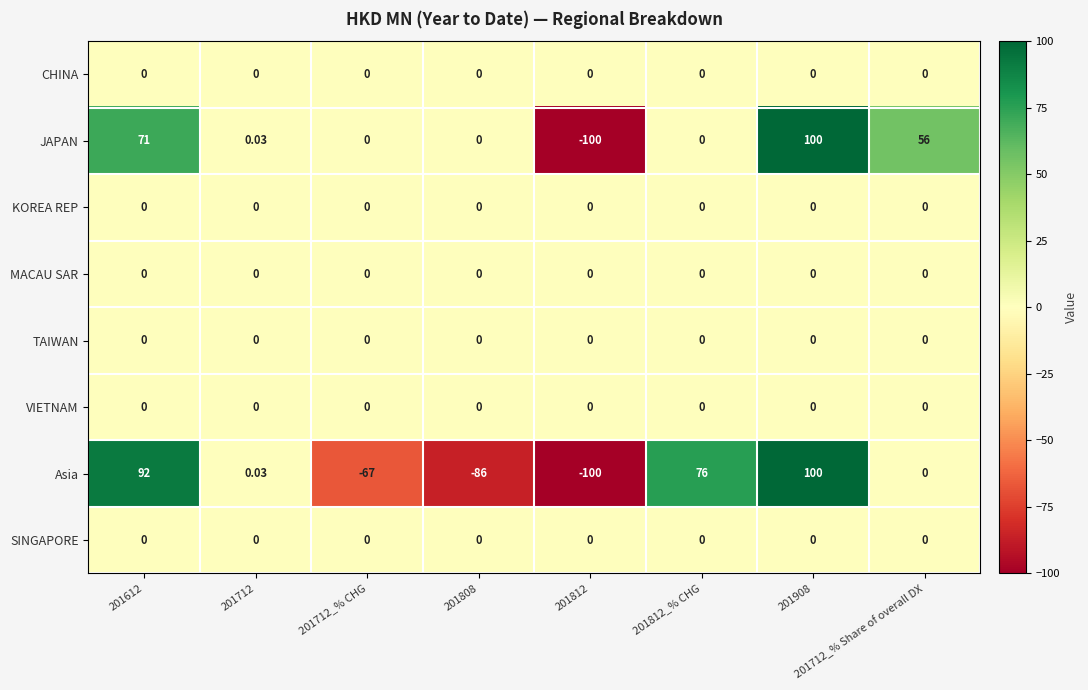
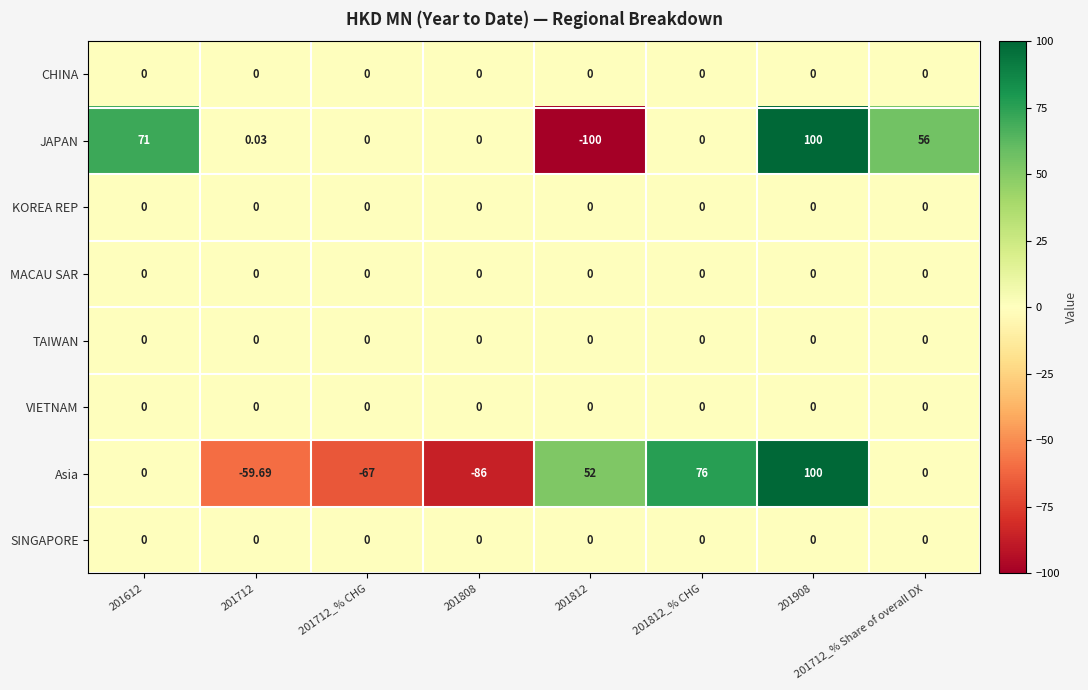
Asia, 201612: 92 -> 0
Asia, 201712: 0.03 -> -59.69
Asia, 201812: -100 -> 52
